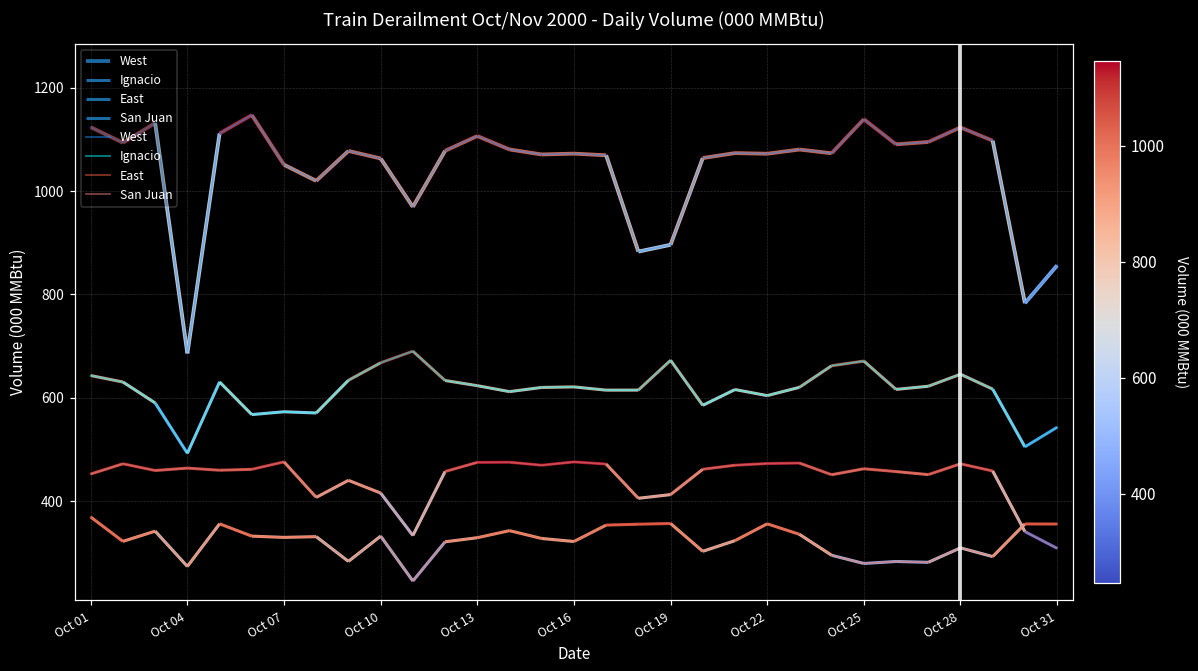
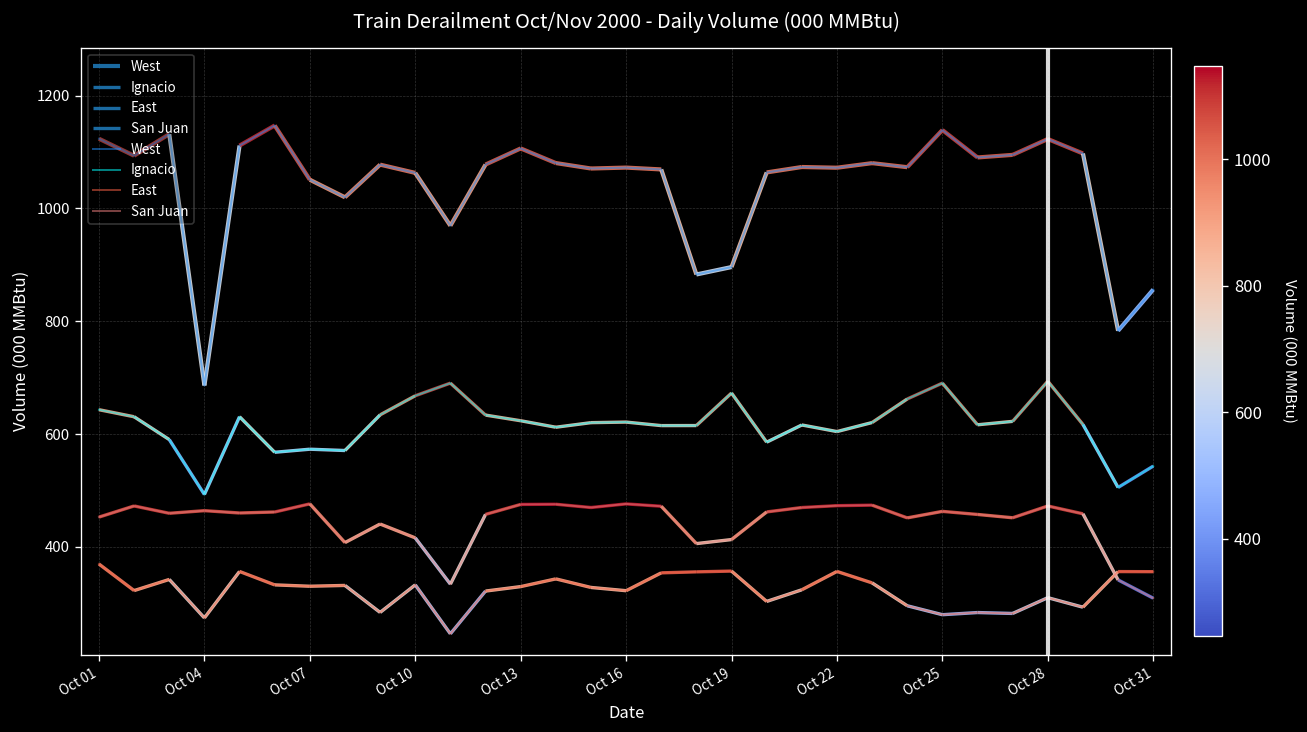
Ignacio, Oct 25: 670 -> 690
Ignacio, Oct 28: 650 -> 690
